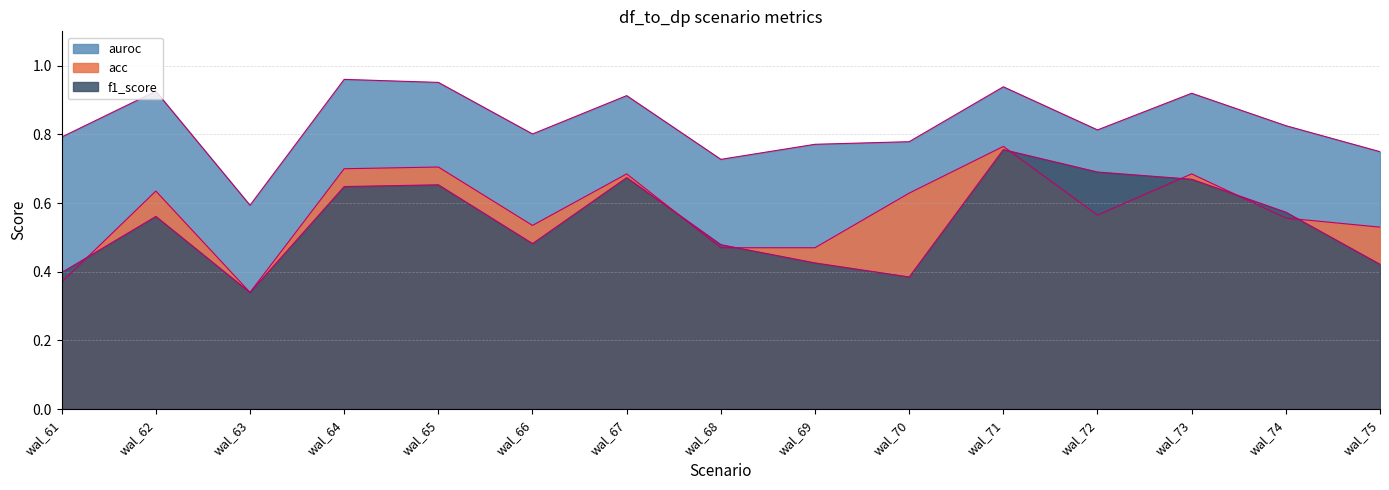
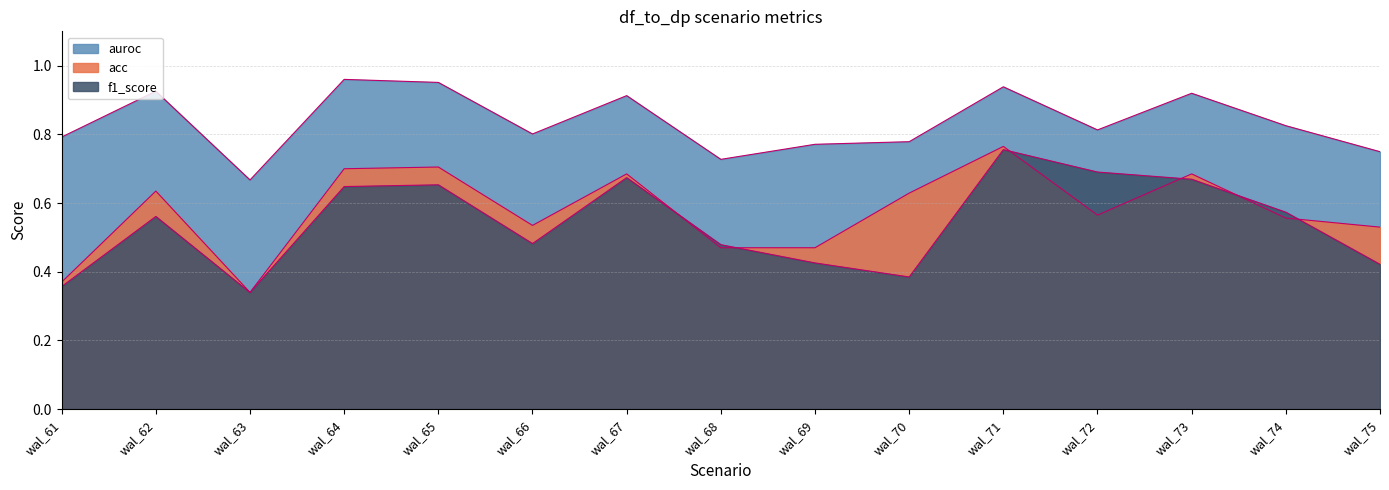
f1_score, wal_61: 0.40 -> 0.36
auroc, wal_63: 0.59 -> 0.67
